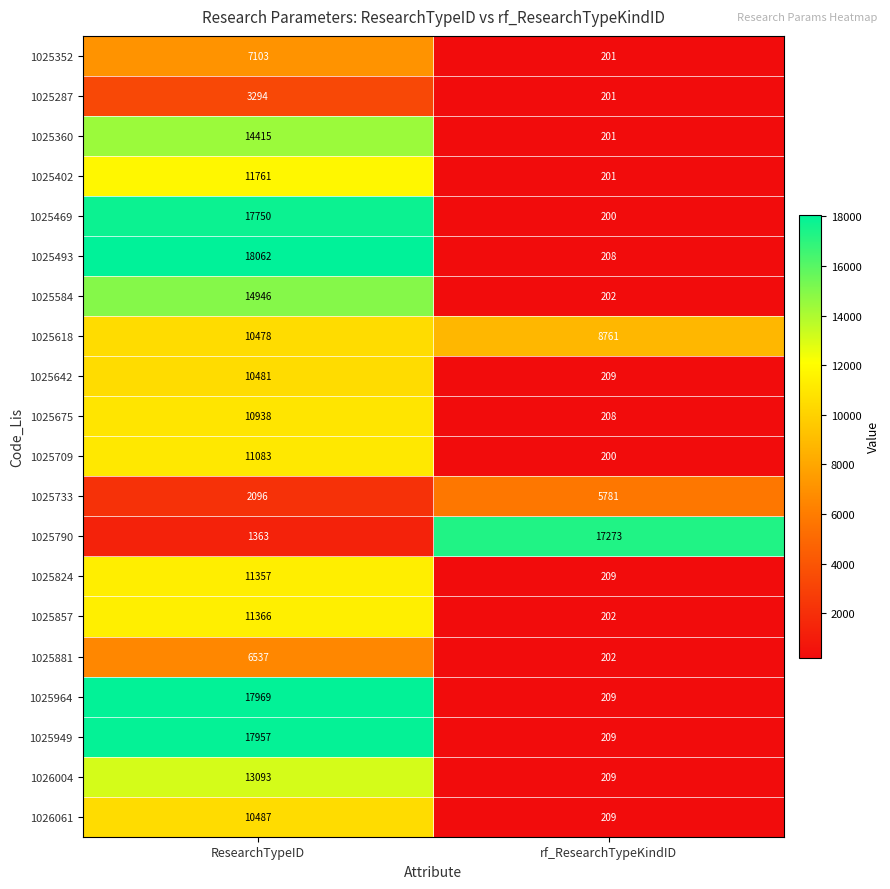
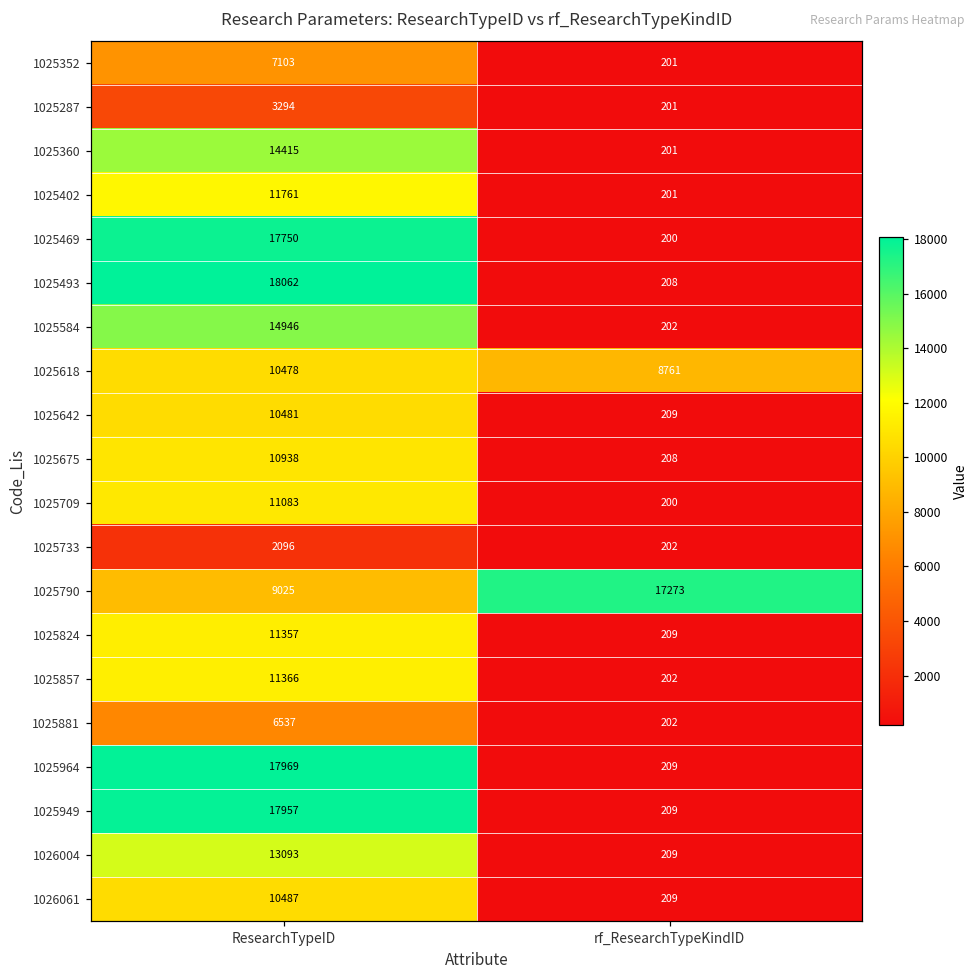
1025733, rf_ResearchTypeKindID: 5781 -> 202
1025790, ResearchTypeID: 1363 -> 9025
